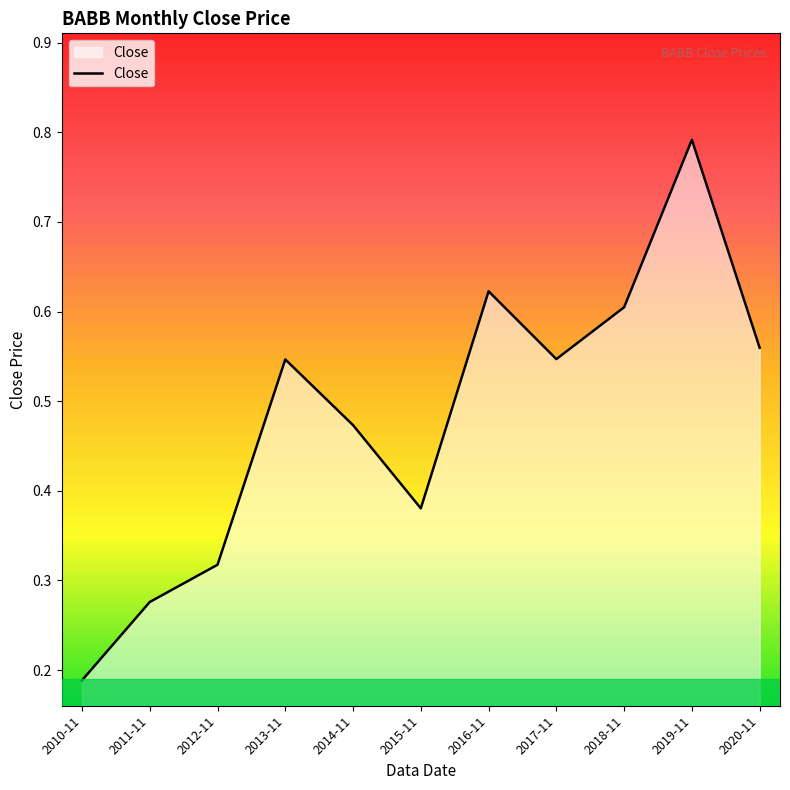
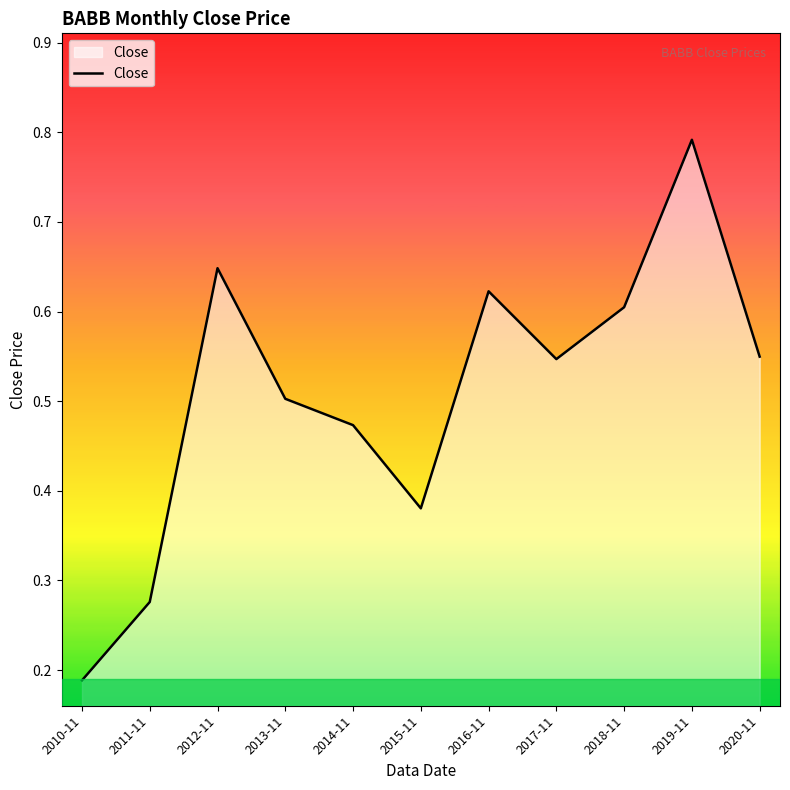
2012-11: 0.32 -> 0.65
2013-11: 0.55 -> 0.50
2020-11: 0.56 -> 0.55
